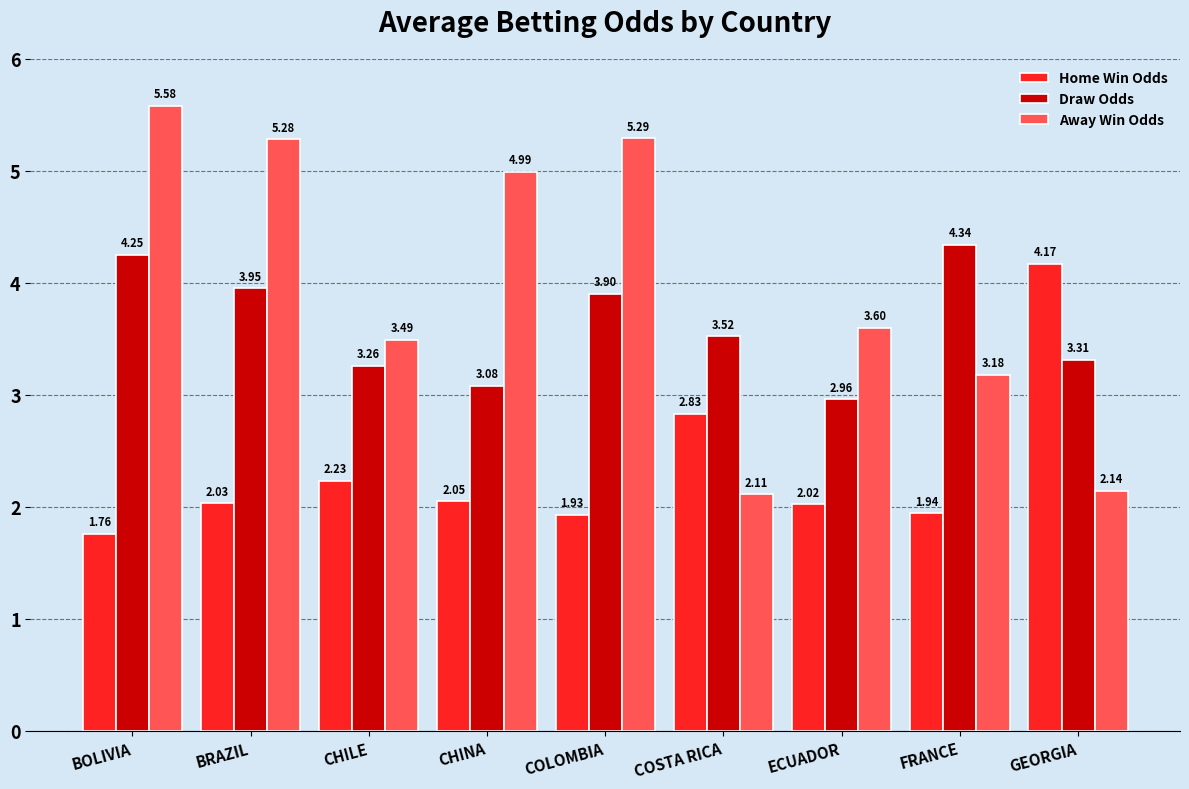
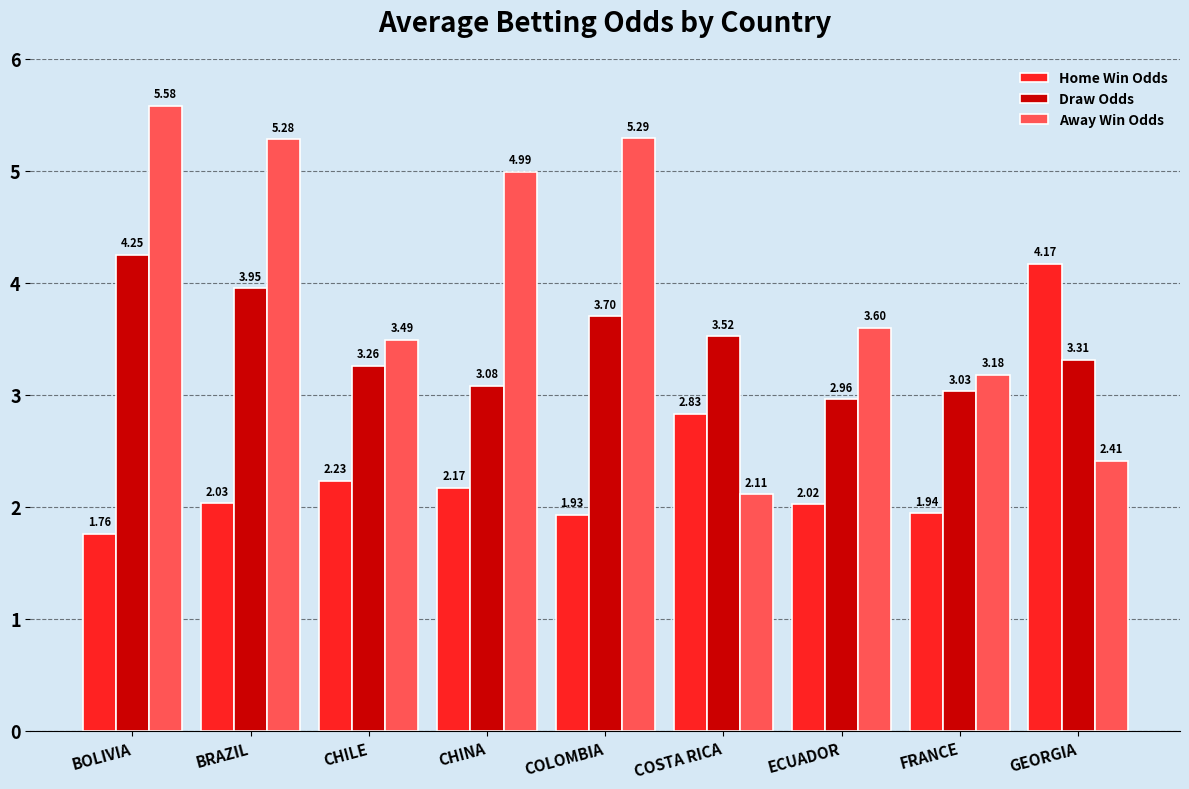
Home Win Odds, CHINA: 2.05 -> 2.17
Draw Odds, COLOMBIA: 3.90 -> 3.70
Draw Odds, FRANCE: 4.34 -> 3.03
Away Win Odds, GEORGIA: 2.14 -> 2.41
